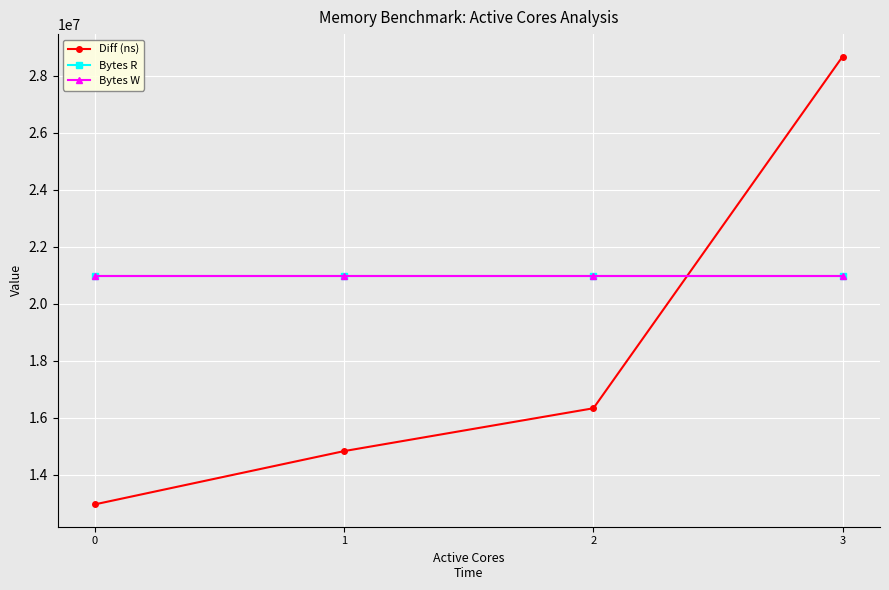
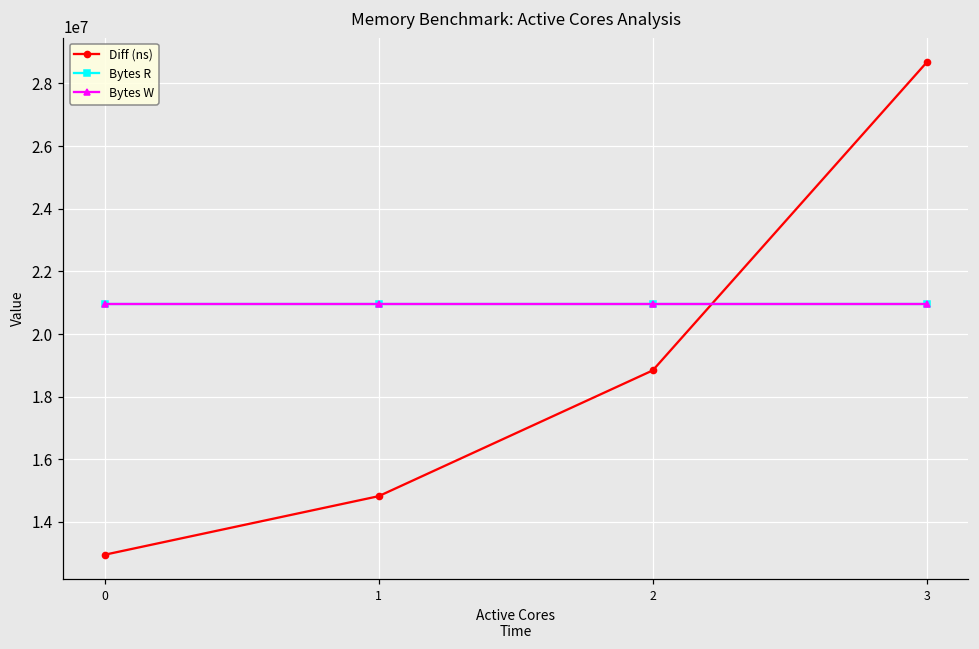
Diff (ns), 2: 16300000 -> 18800000
